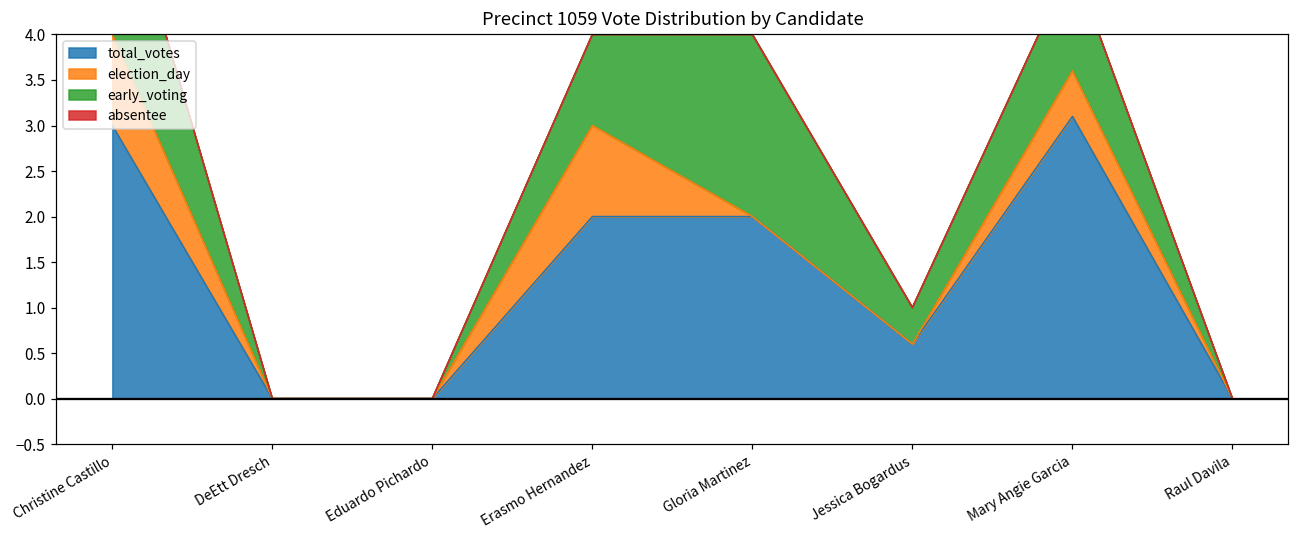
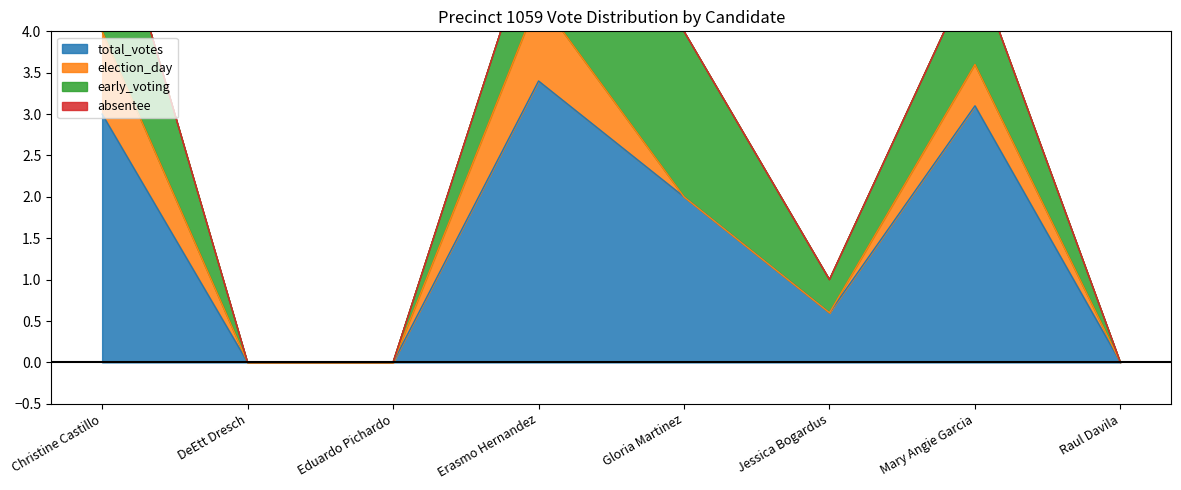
total_votes, Erasmo Hernandez: 2.0 -> 3.4
